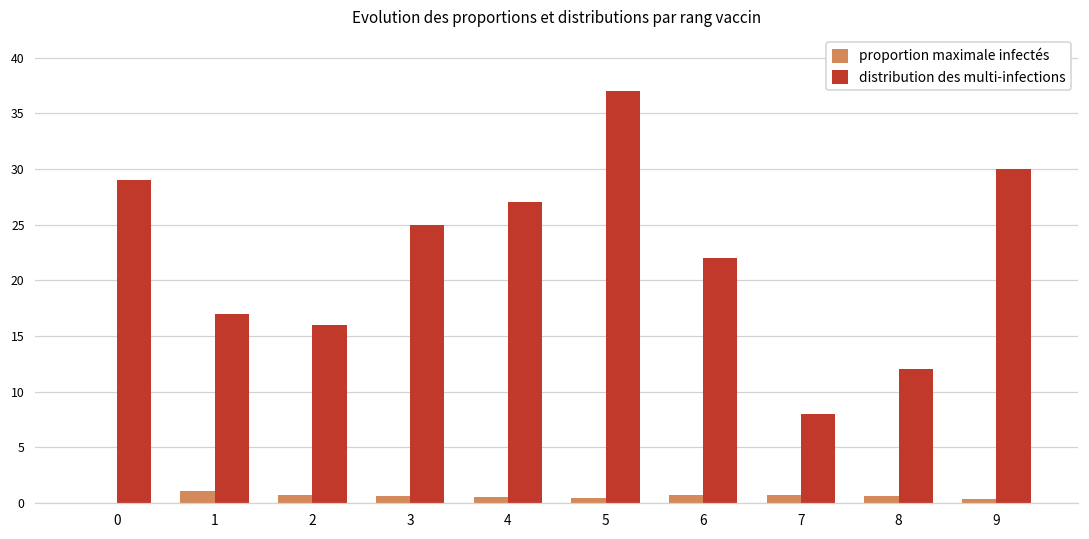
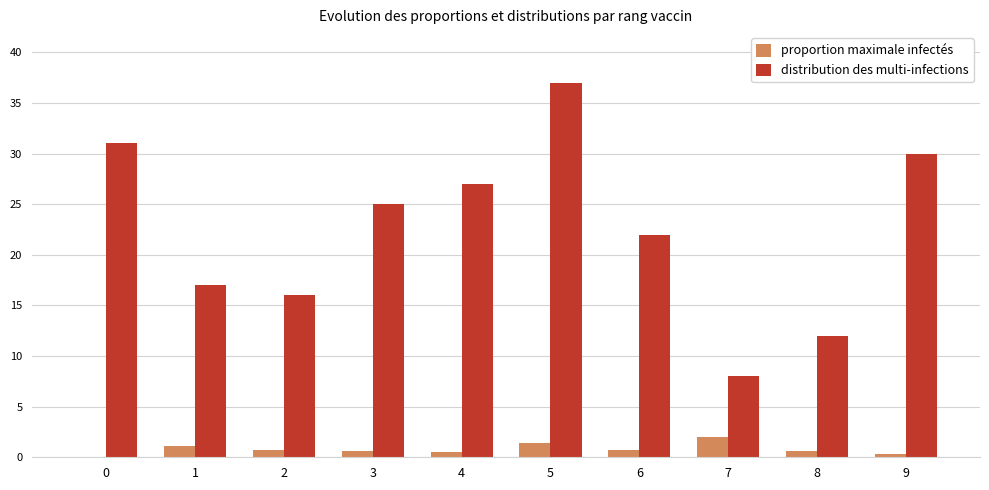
distribution des multi-infections, 0: 29 -> 31
proportion maximale infectés, 5: 0.4 -> 1.4
proportion maximale infectés, 7: 0.7 -> 2.0
